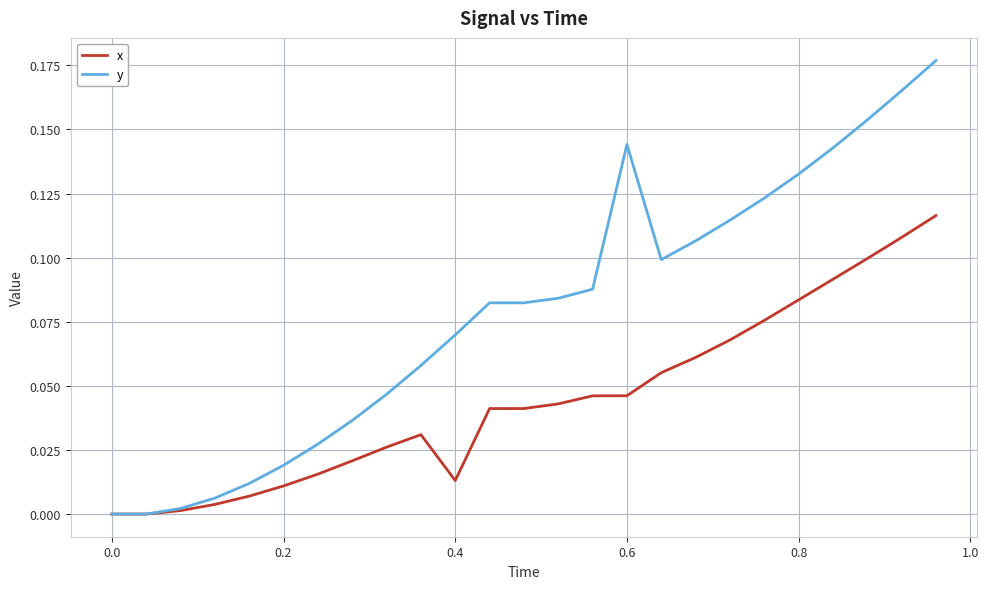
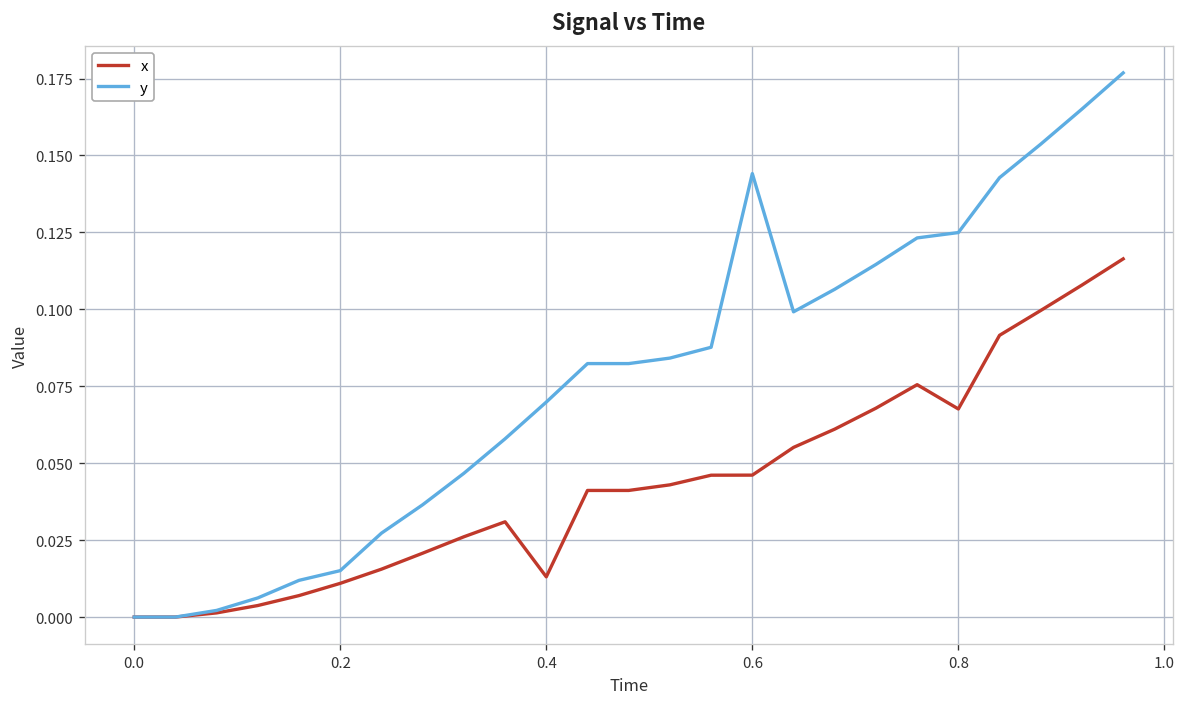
y, 0.2: 0.019 -> 0.015
x, 0.8: 0.084 -> 0.068
y, 0.8: 0.133 -> 0.125
